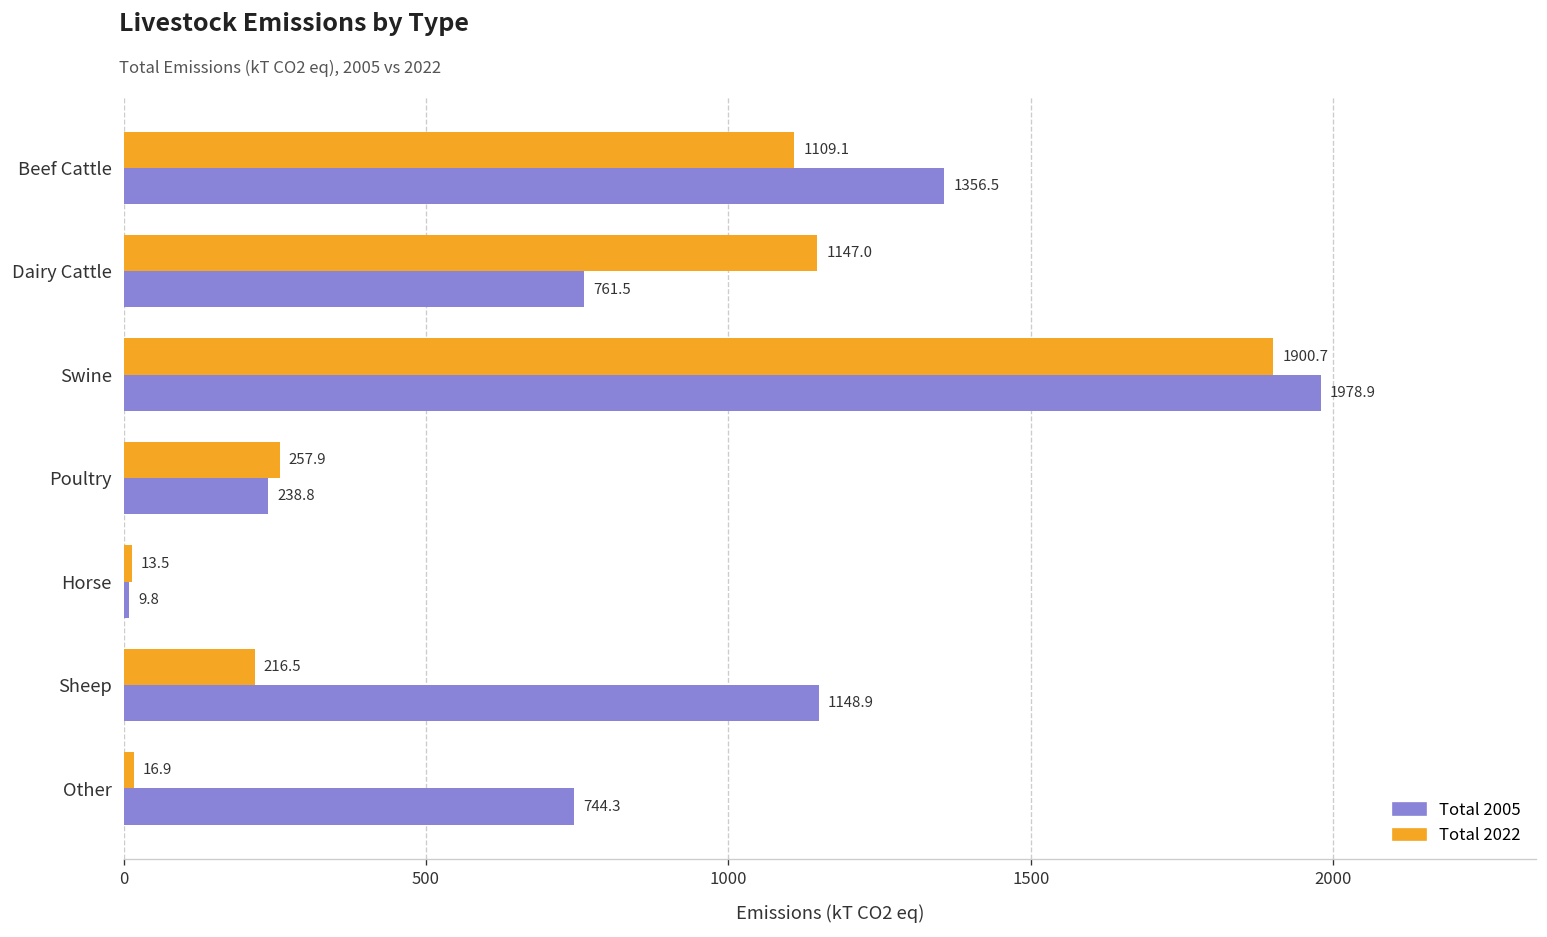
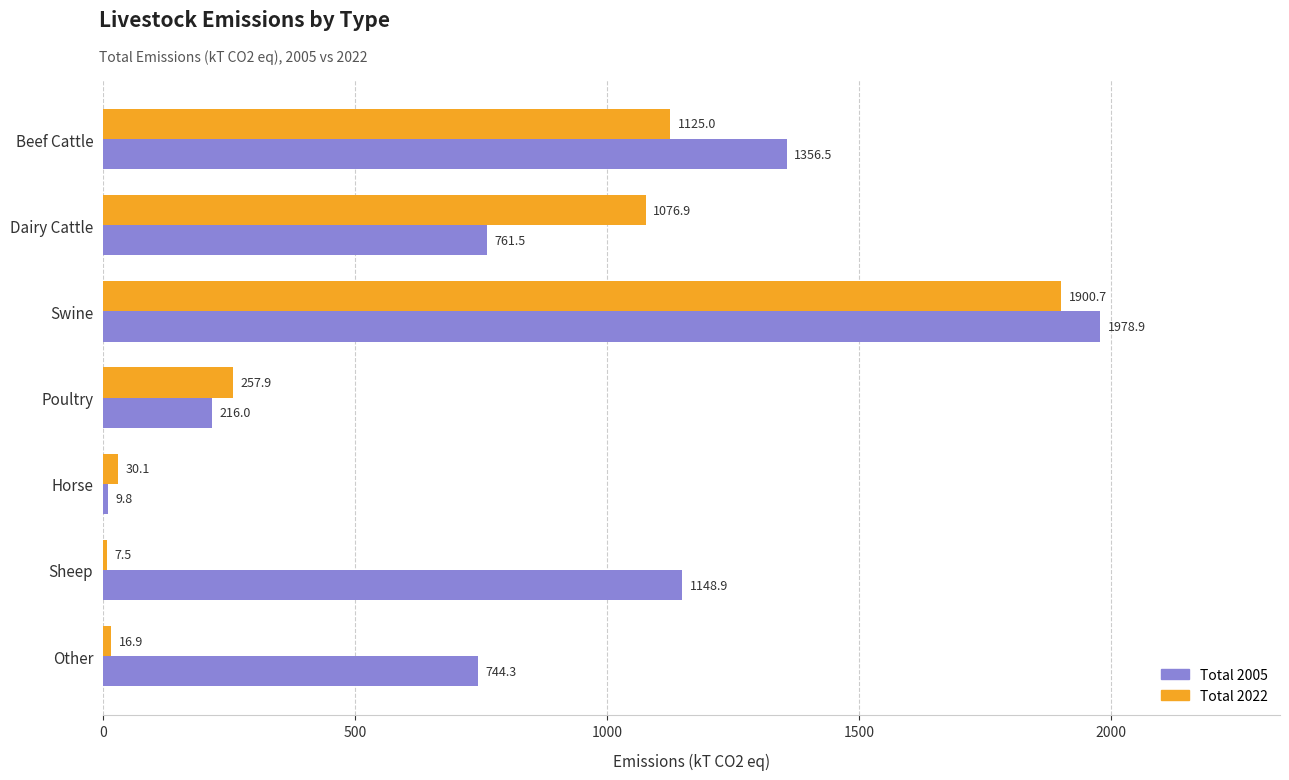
Total 2022, Beef Cattle: 1109.1 -> 1125.0
Total 2022, Dairy Cattle: 1147.0 -> 1076.9
Total 2005, Poultry: 238.8 -> 216.0
Total 2022, Horse: 13.5 -> 30.1
Total 2022, Sheep: 216.5 -> 7.5
